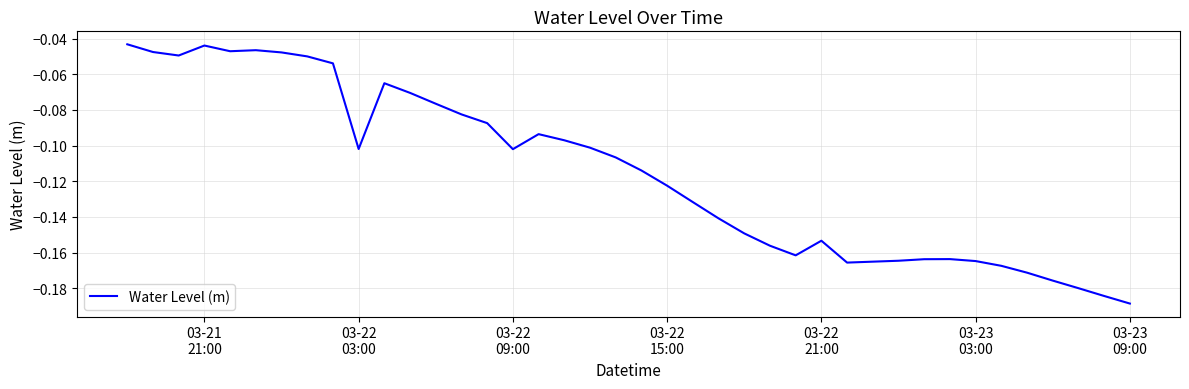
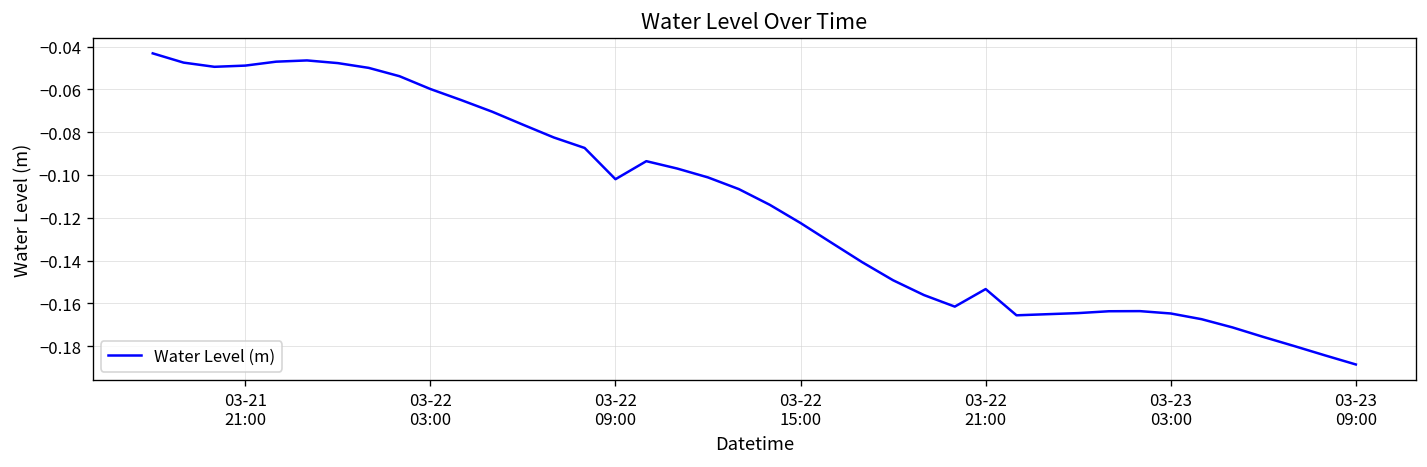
03-21 21:00: -0.044 -> -0.049
03-22 03:00: -0.102 -> -0.060
